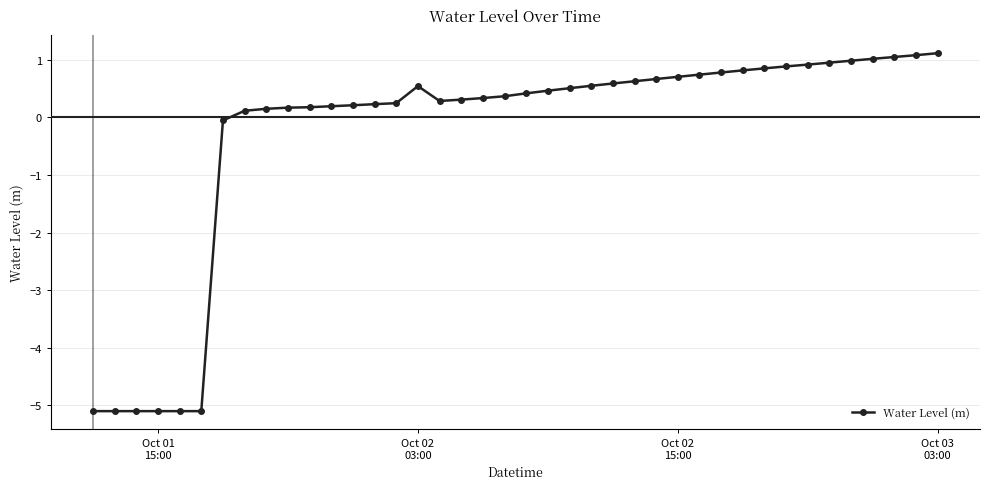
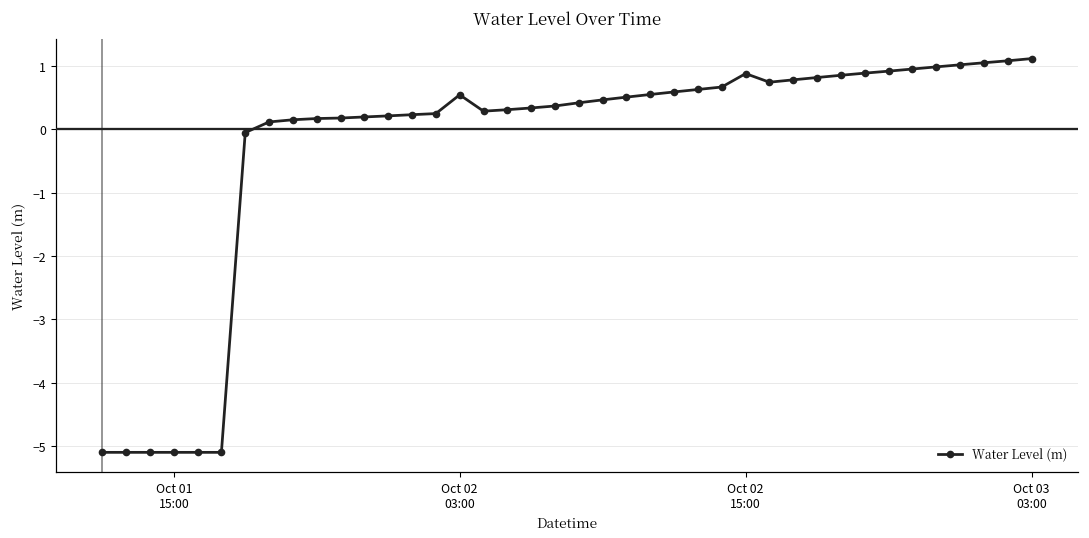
Oct 02 15:00: 0.7 -> 0.9
